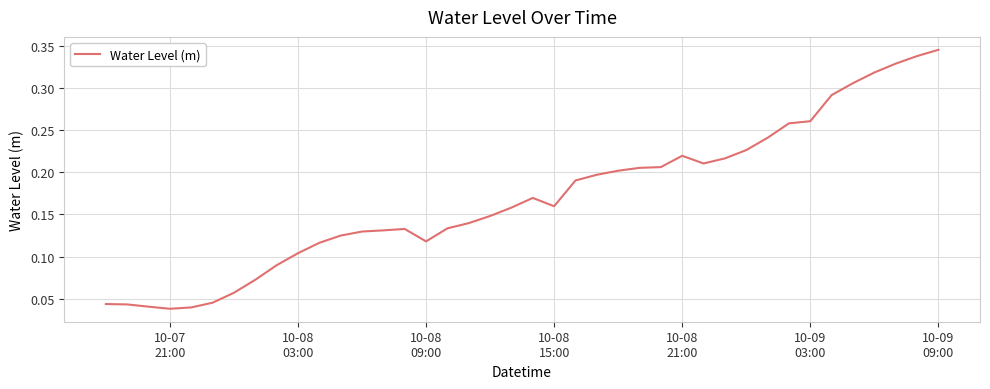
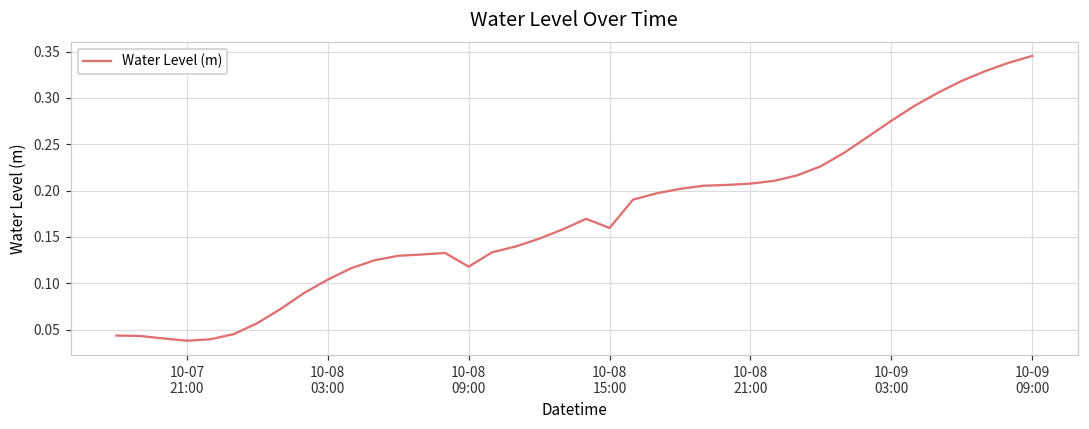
10-08 21:00: 0.22 -> 0.21
10-09 03:00: 0.26 -> 0.28
